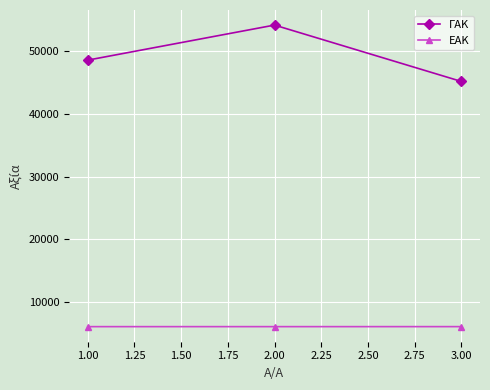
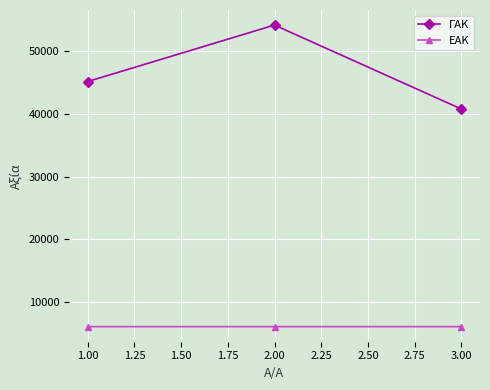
ΓΑΚ, 1.00: 49000 -> 45000
ΓΑΚ, 3.00: 45000 -> 41000
